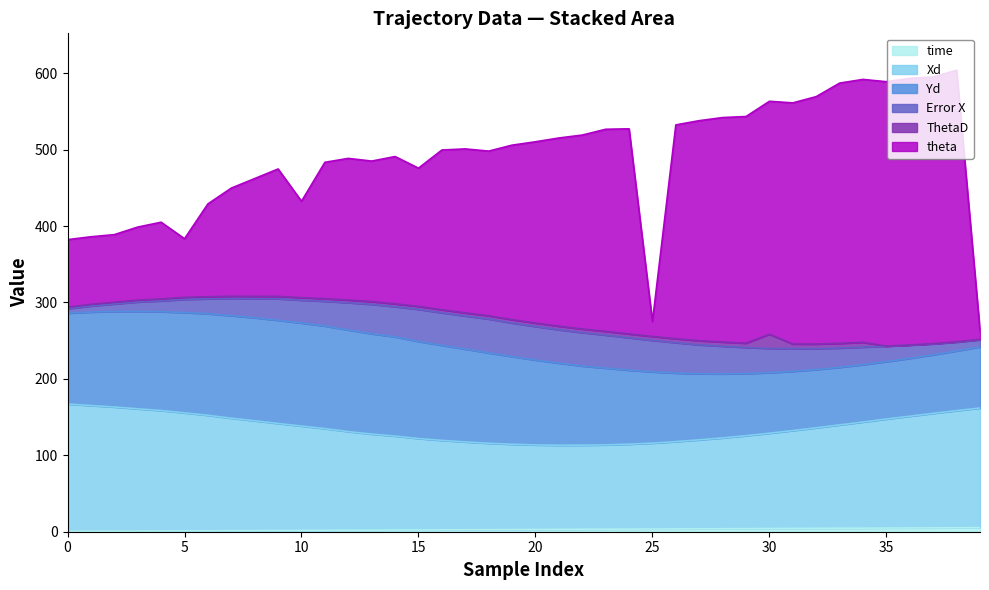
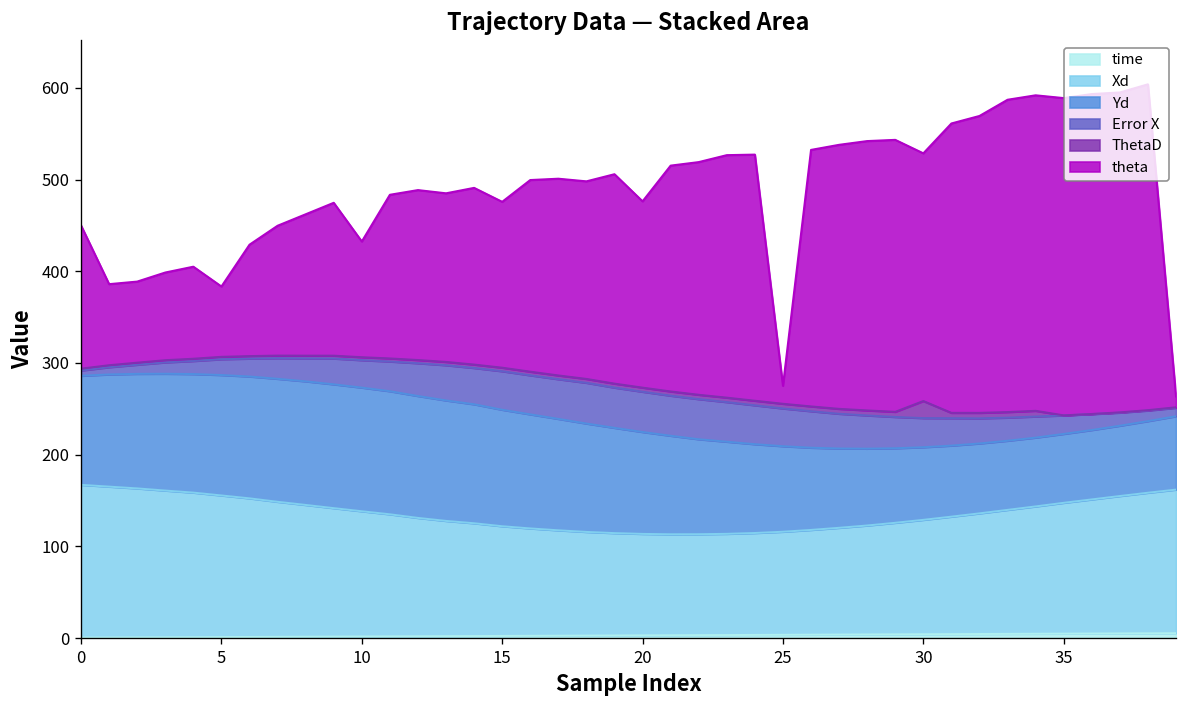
theta, 0: 90 -> 160
theta, 20: 240 -> 200
theta, 30: 300 -> 270
